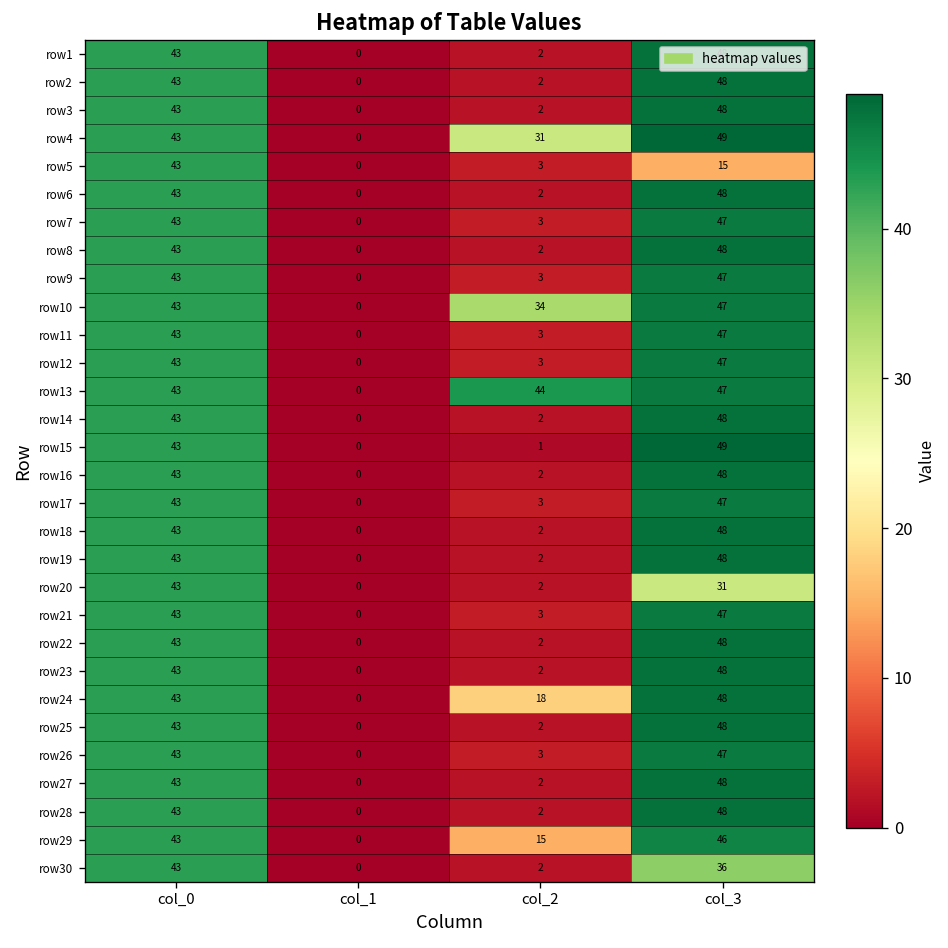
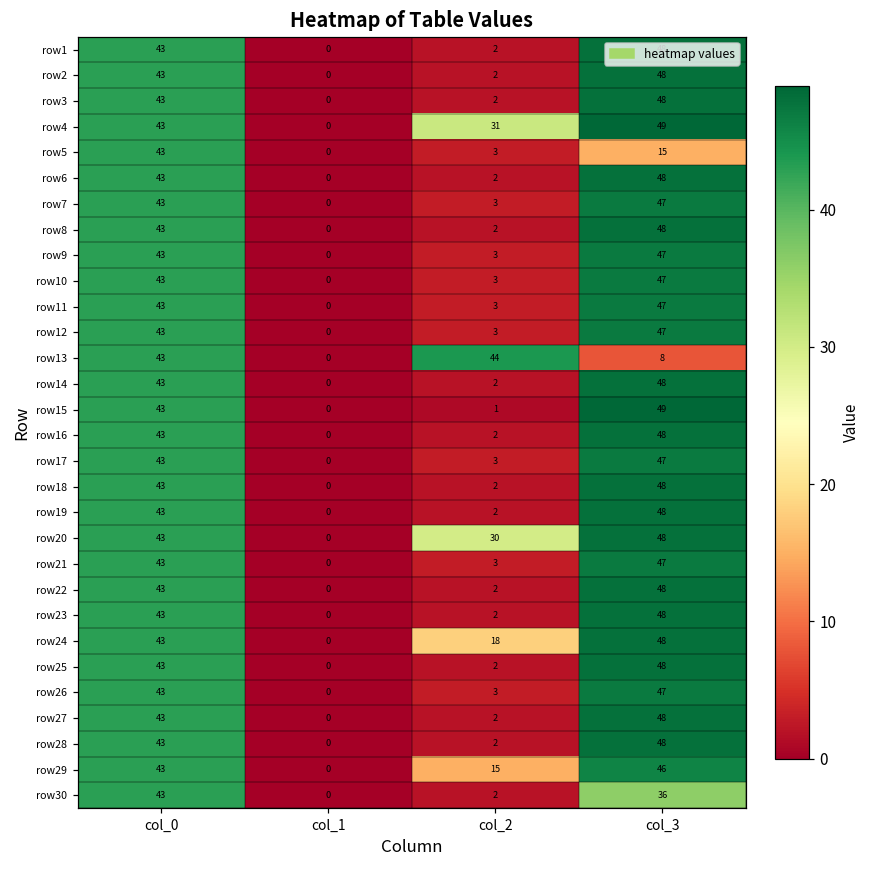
row10, col_2: 34 -> 3
row13, col_3: 47 -> 8
row20, col_2: 2 -> 30
row20, col_3: 31 -> 48
